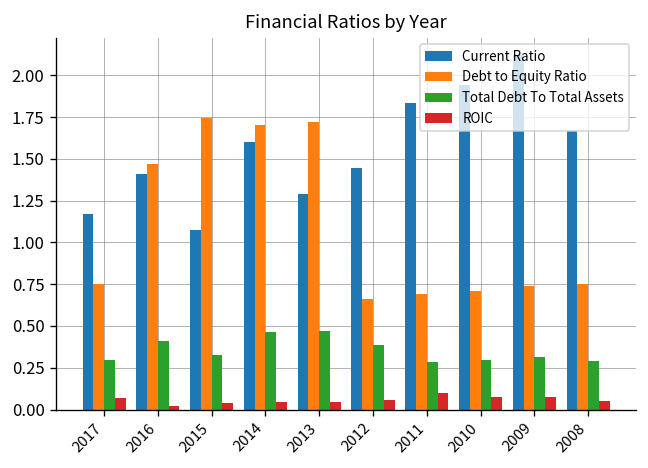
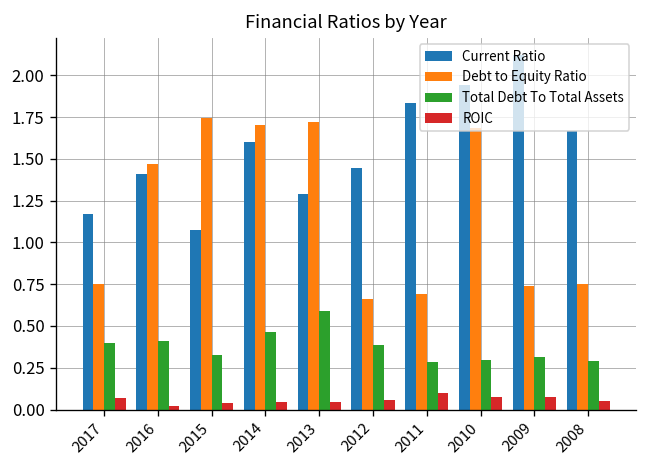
Total Debt To Total Assets, 2017: 0.30 -> 0.40
Total Debt To Total Assets, 2013: 0.47 -> 0.59
Debt to Equity Ratio, 2010: 0.71 -> 1.69
